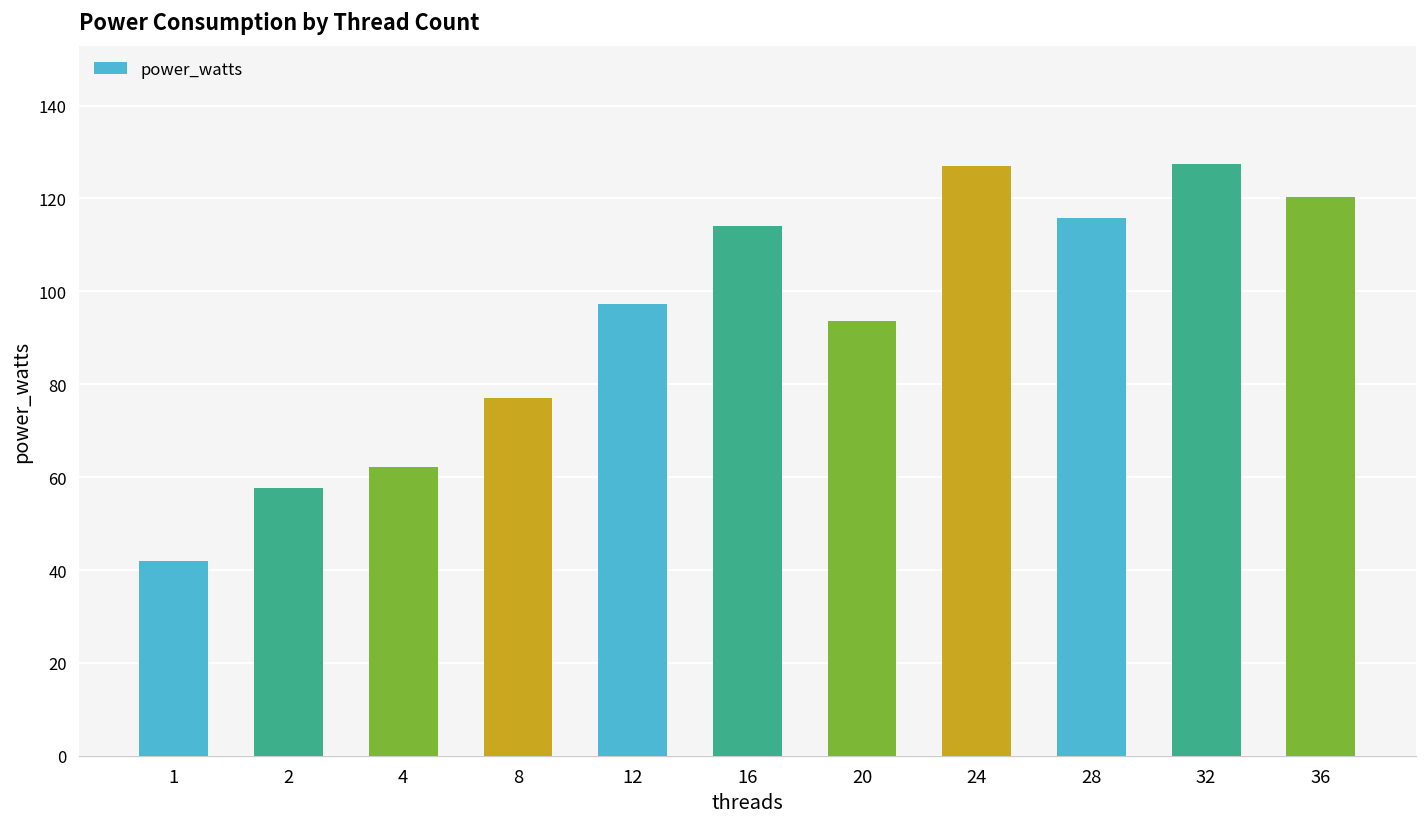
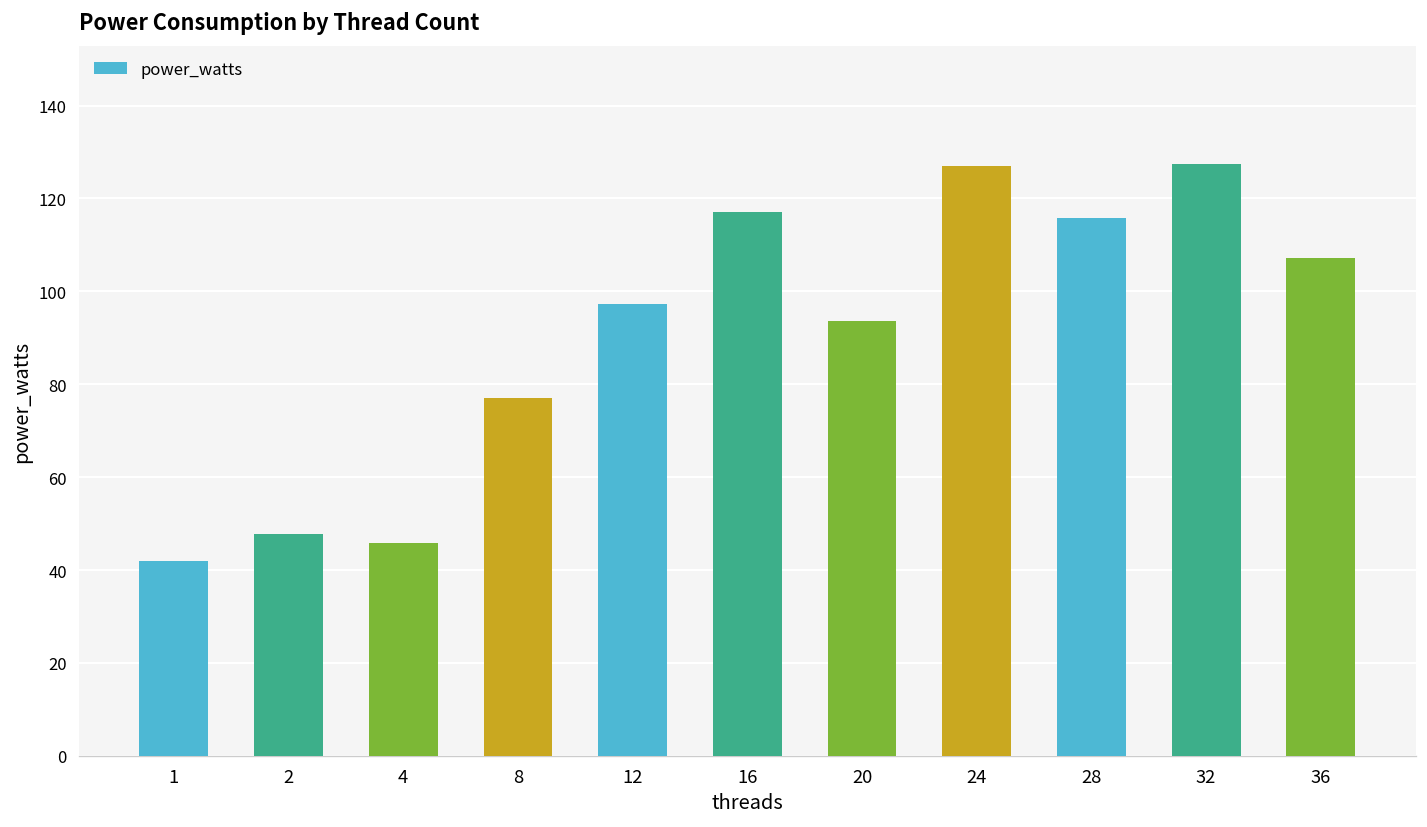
2: 58 -> 48
4: 62 -> 46
16: 114 -> 117
36: 120 -> 107
